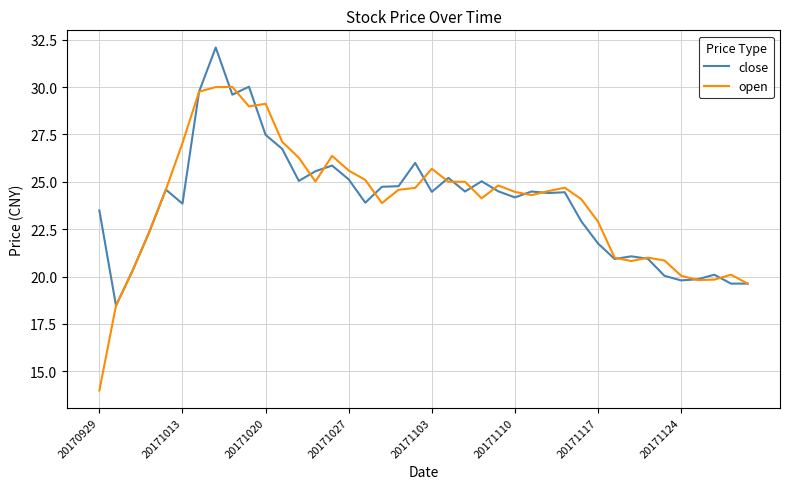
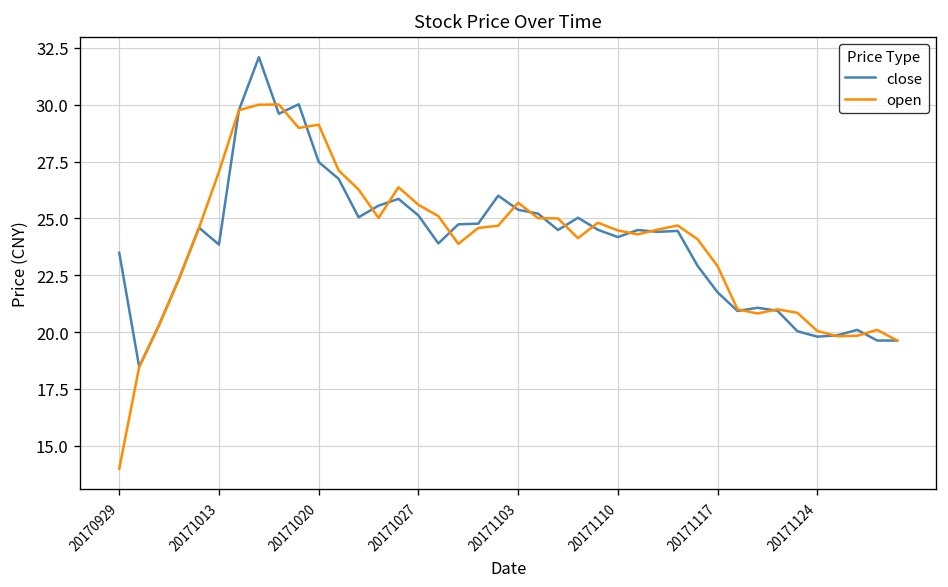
close, 20171103: 24.5 -> 25.4
